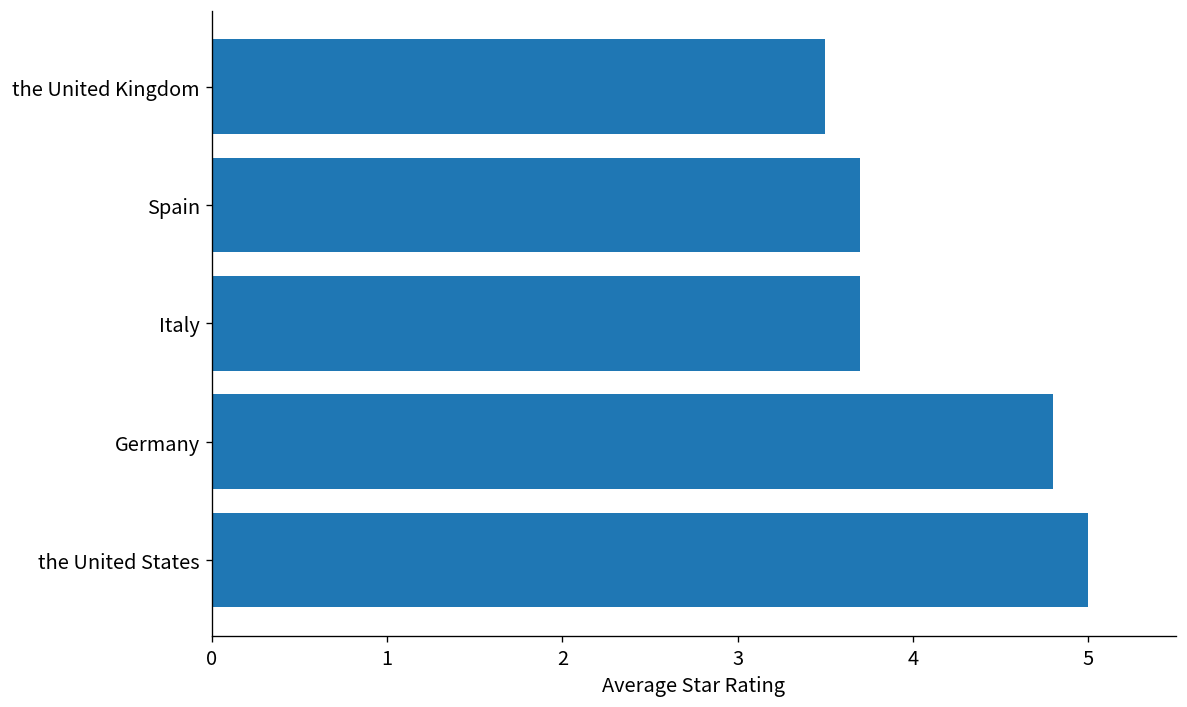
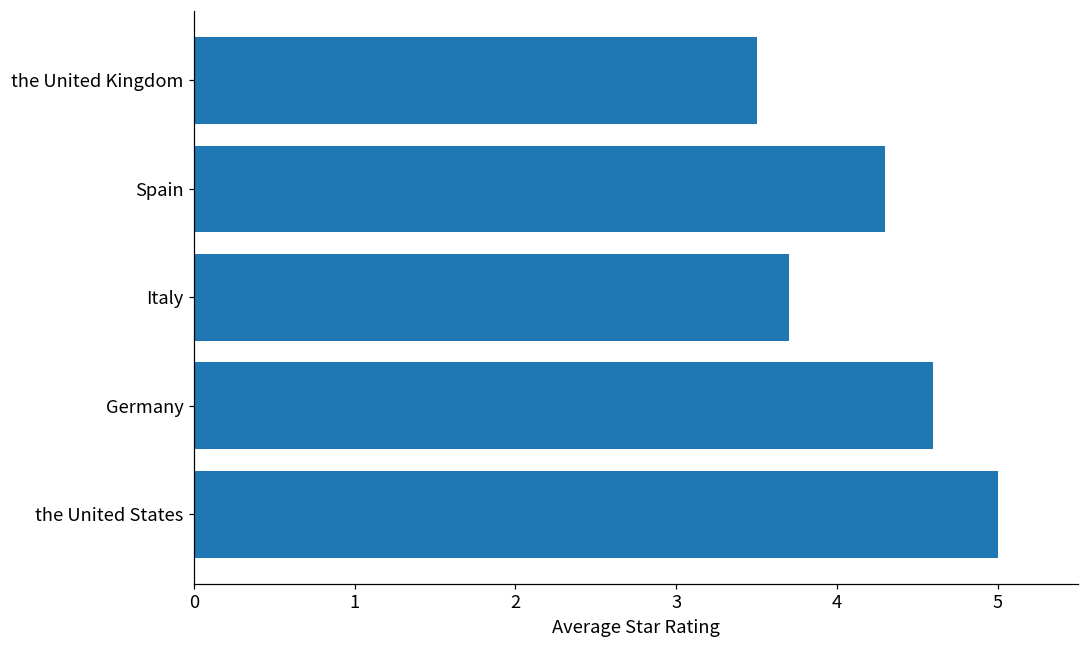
Spain: 3.7 -> 4.3
Germany: 4.8 -> 4.6
